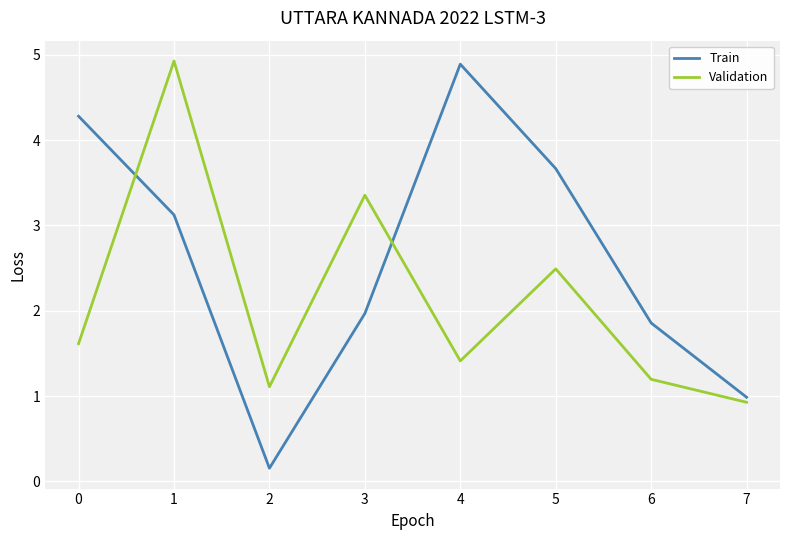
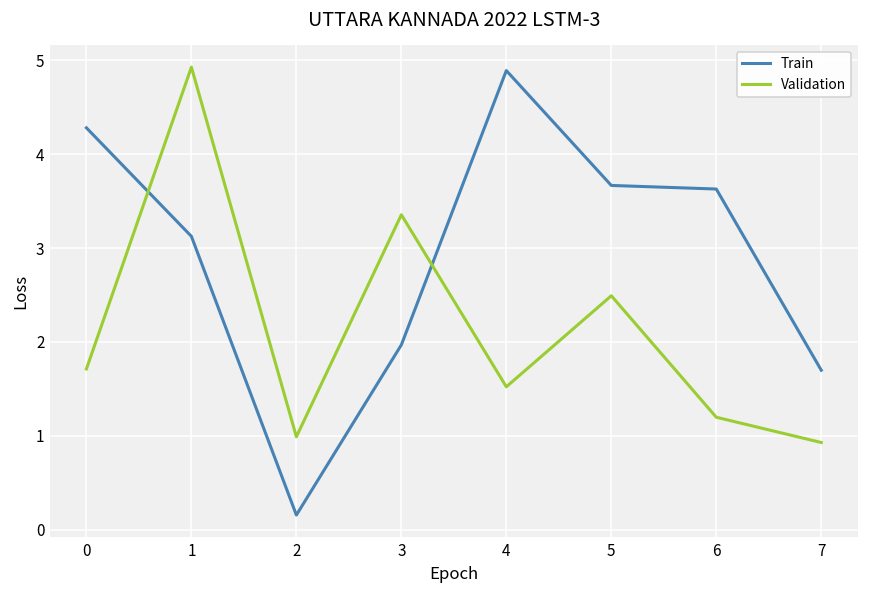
Validation, 0: 1.6 -> 1.7
Validation, 2: 1.1 -> 1.0
Validation, 4: 1.4 -> 1.5
Train, 6: 1.9 -> 3.6
Train, 7: 1.0 -> 1.7
